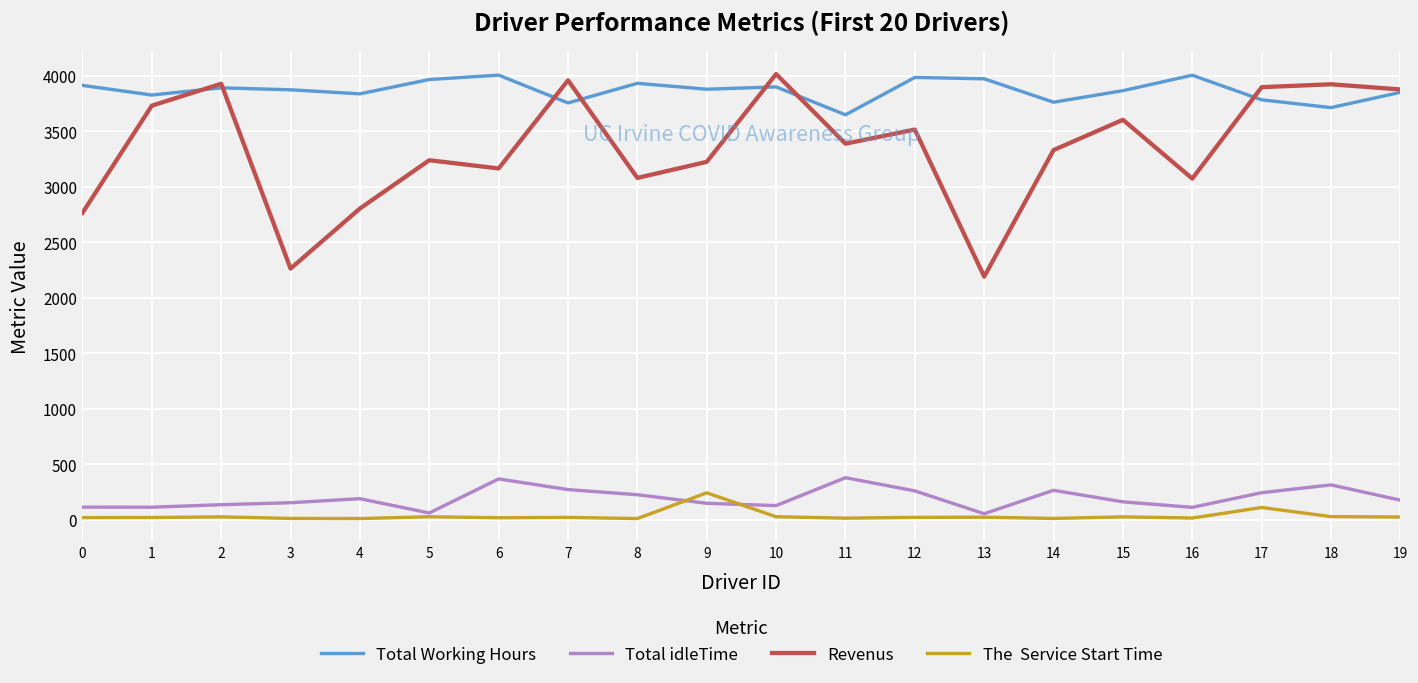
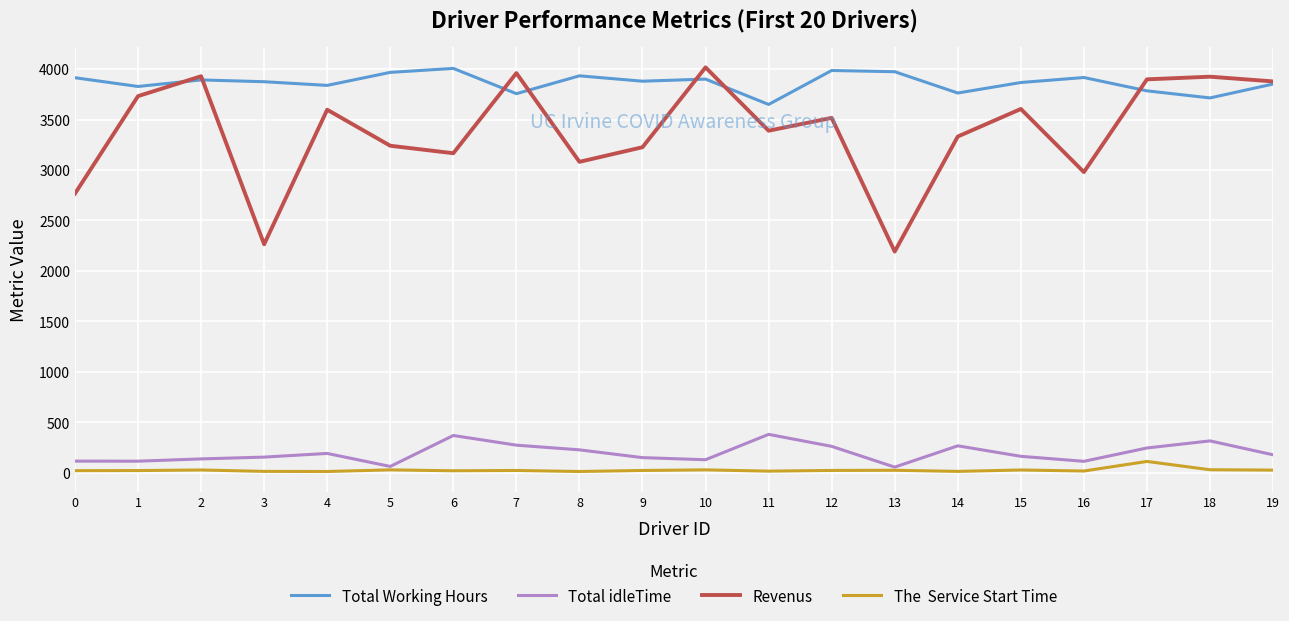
Revenus, 4: 2810 -> 3600
The Service Start Time, 9: 240 -> 20
Total Working Hours, 16: 4010 -> 3920
Revenus, 16: 3070 -> 2980
